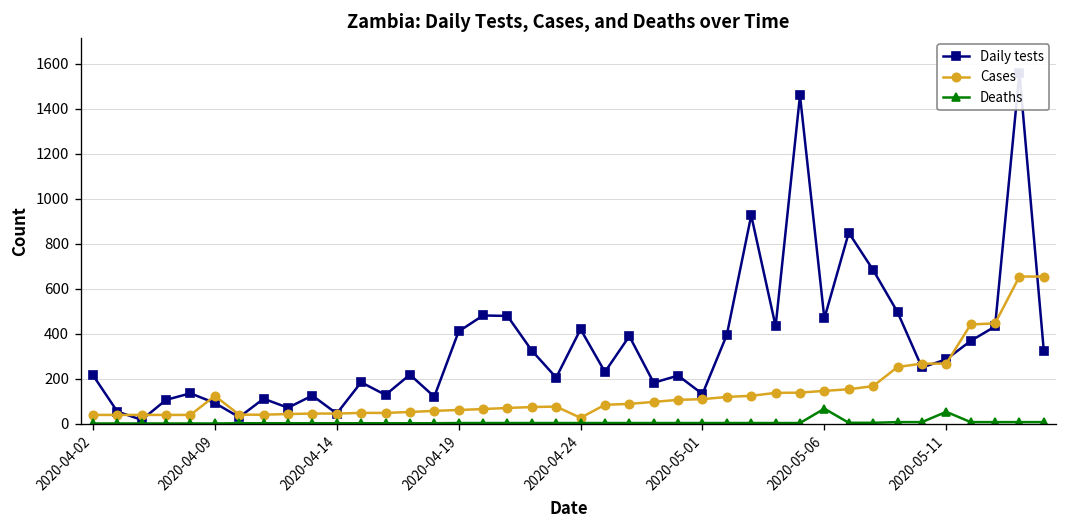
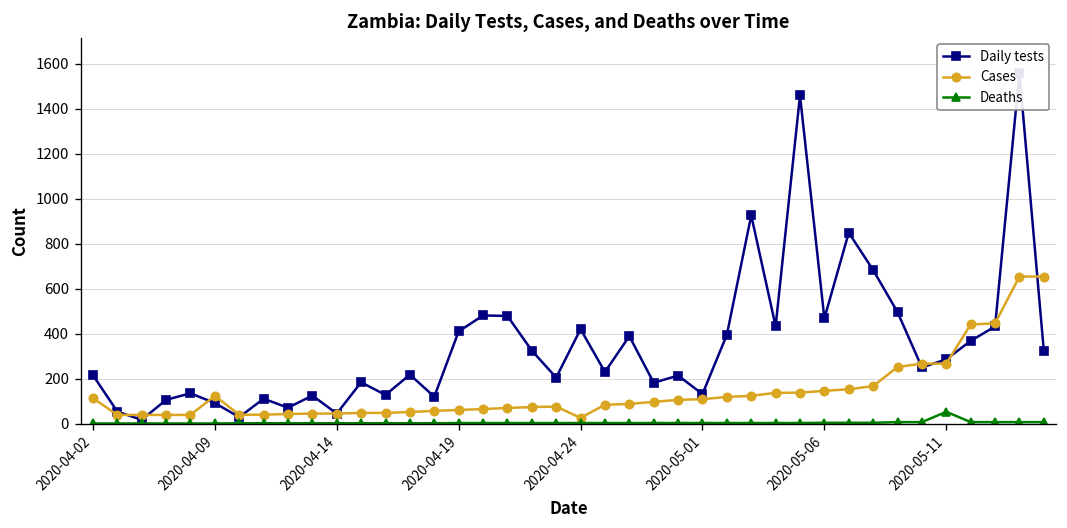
Cases, 2020-04-02: 40 -> 110
Deaths, 2020-05-06: 70 -> 0
